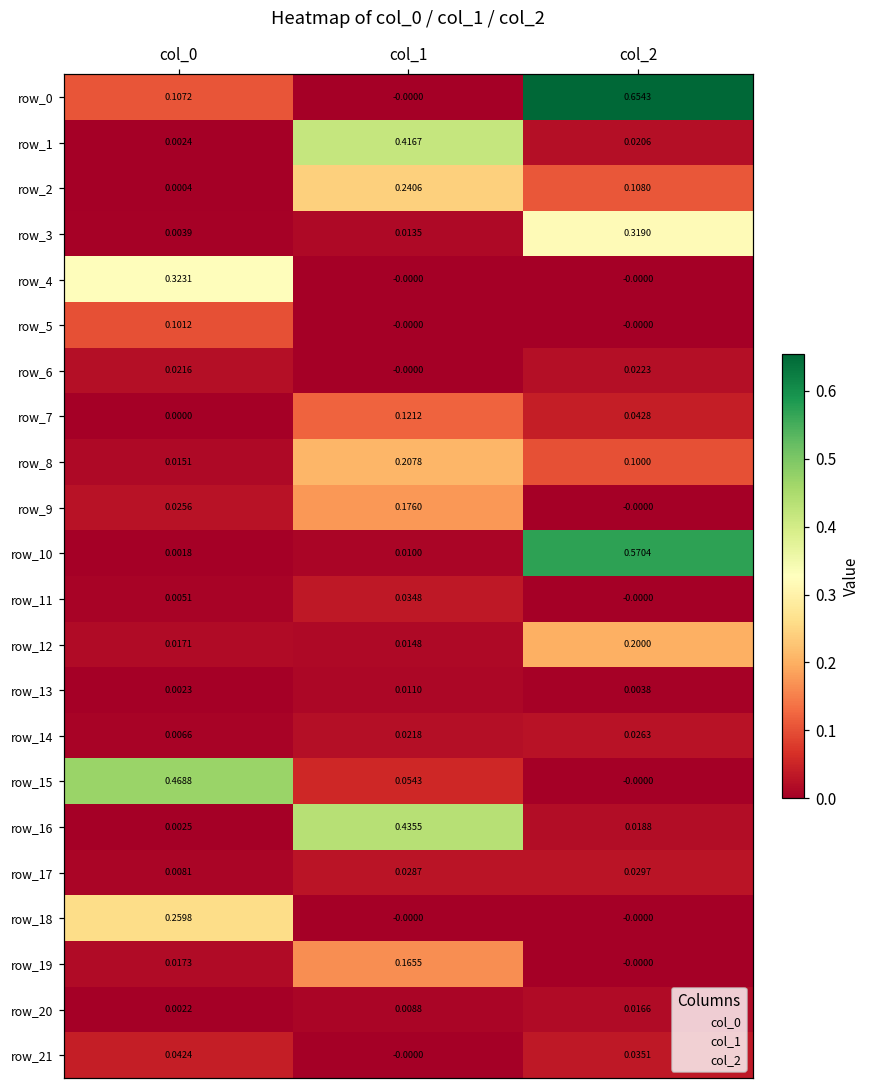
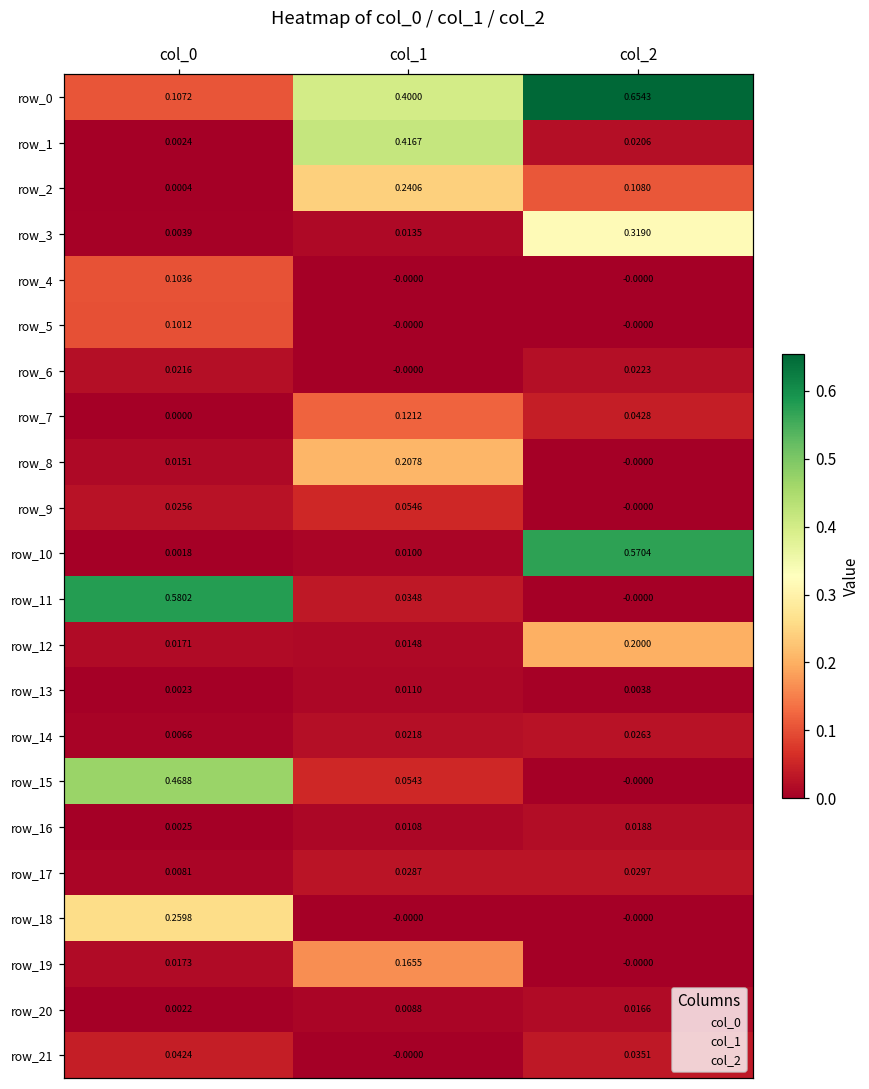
row_0, col_1: -0.0000 -> 0.4000
row_4, col_0: 0.3231 -> 0.1036
row_8, col_2: 0.1000 -> -0.0000
row_9, col_1: 0.1760 -> 0.0546
row_11, col_0: 0.0051 -> 0.5802
row_16, col_1: 0.4355 -> 0.0108
